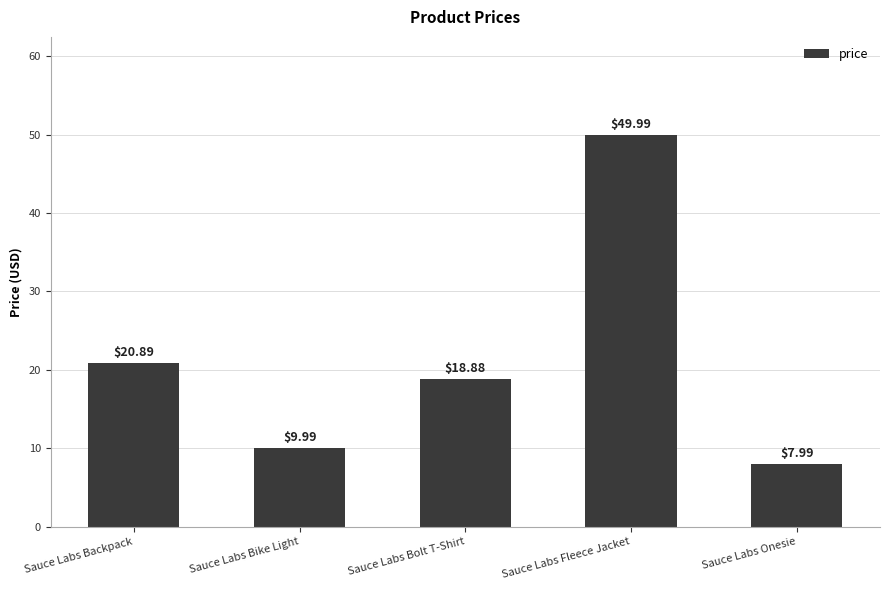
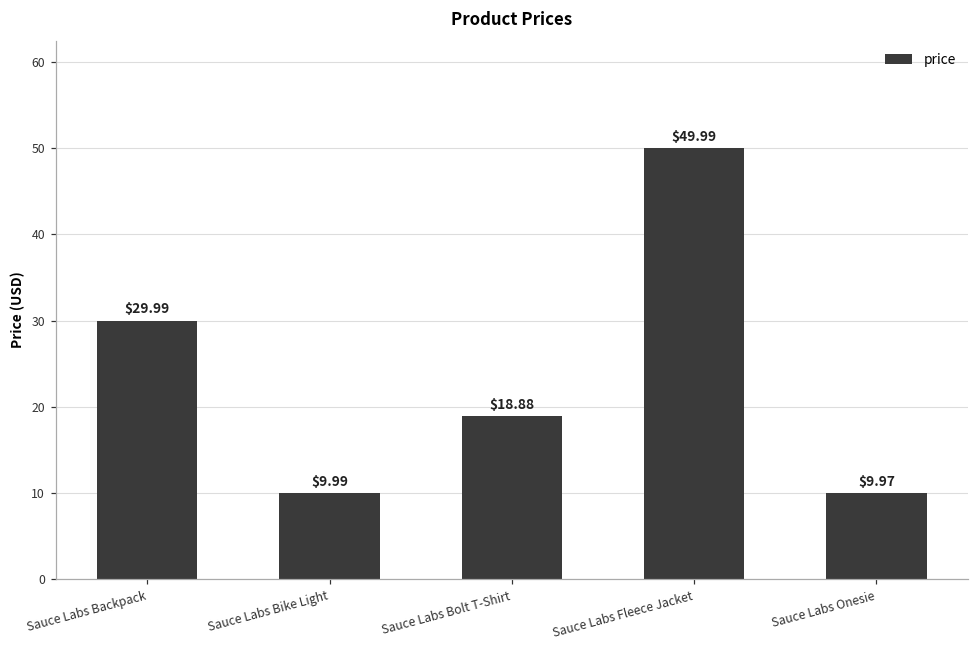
Sauce Labs Backpack: $20.89 -> $29.99
Sauce Labs Onesie: $7.99 -> $9.97
